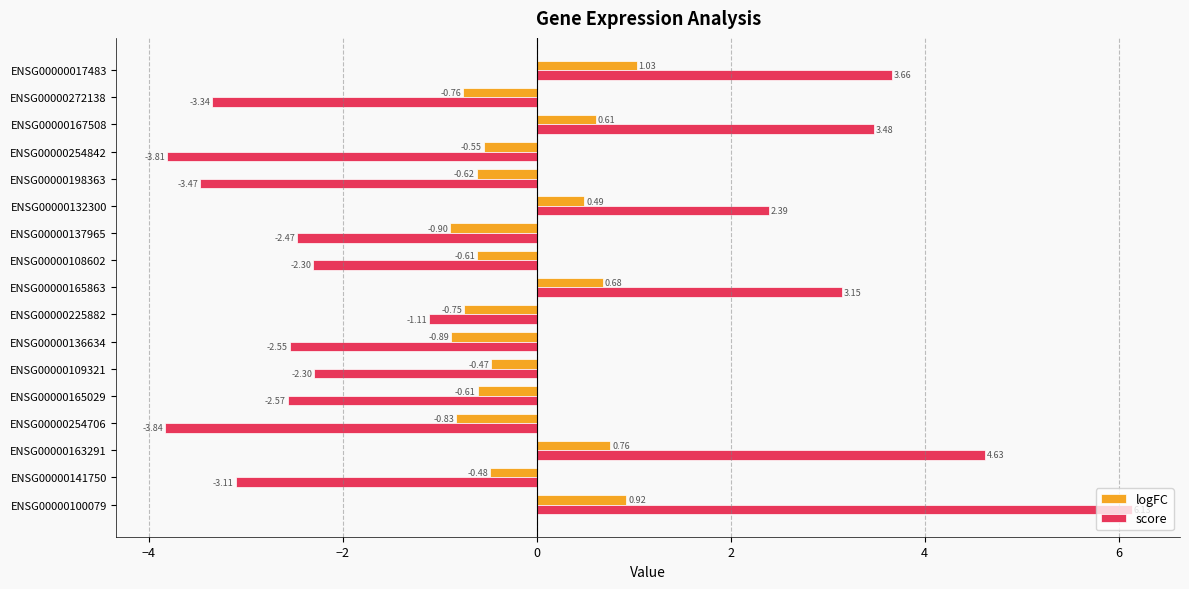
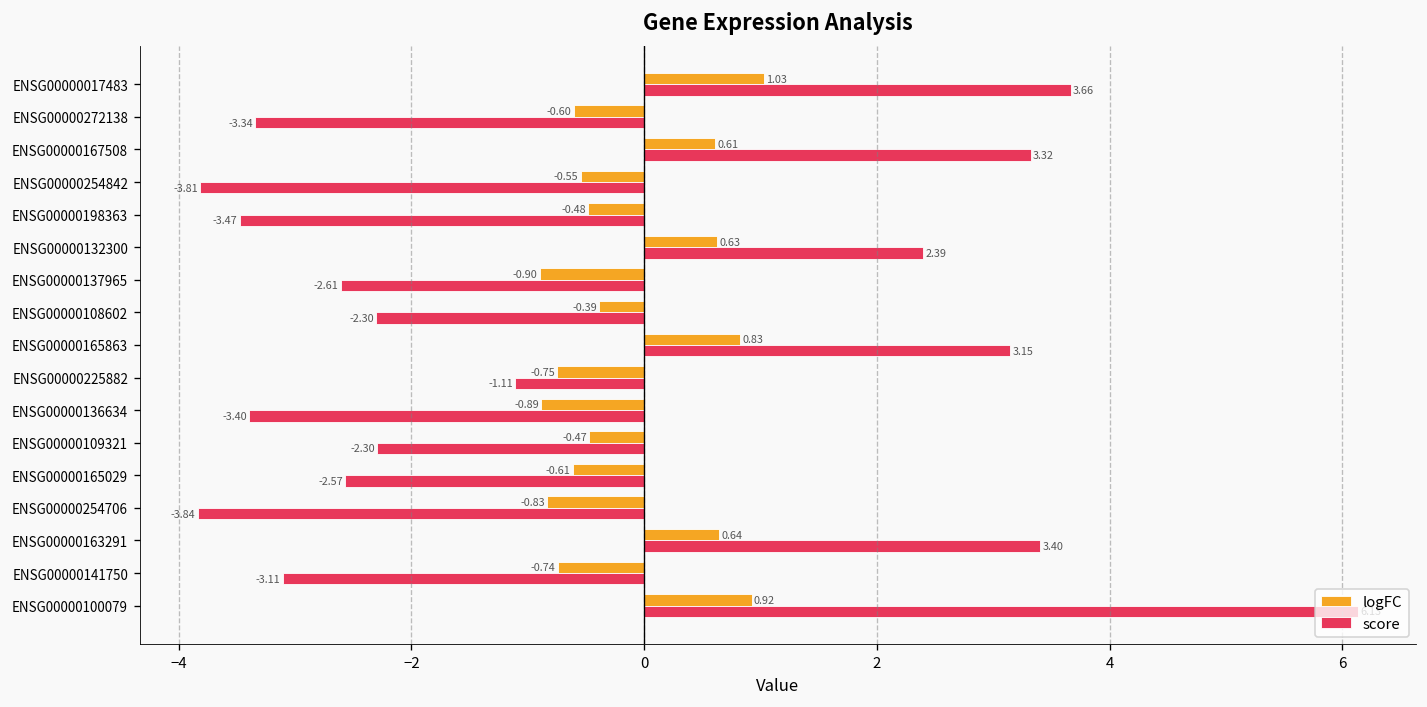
logFC, ENSG00000272138: -0.76 -> -0.60
score, ENSG00000167508: 3.48 -> 3.32
logFC, ENSG00000198363: -0.62 -> -0.48
logFC, ENSG00000132300: 0.49 -> 0.63
score, ENSG00000137965: -2.47 -> -2.61
logFC, ENSG00000108602: -0.61 -> -0.39
logFC, ENSG00000165863: 0.68 -> 0.83
score, ENSG00000136634: -2.55 -> -3.40
logFC, ENSG00000163291: 0.76 -> 0.64
score, ENSG00000163291: 4.63 -> 3.40
logFC, ENSG00000141750: -0.48 -> -0.74
